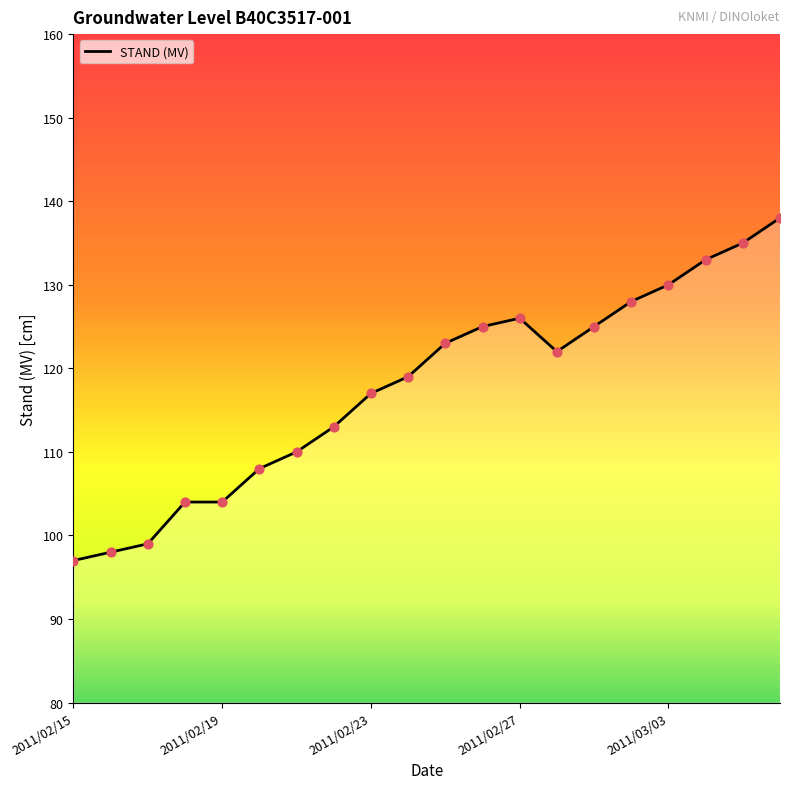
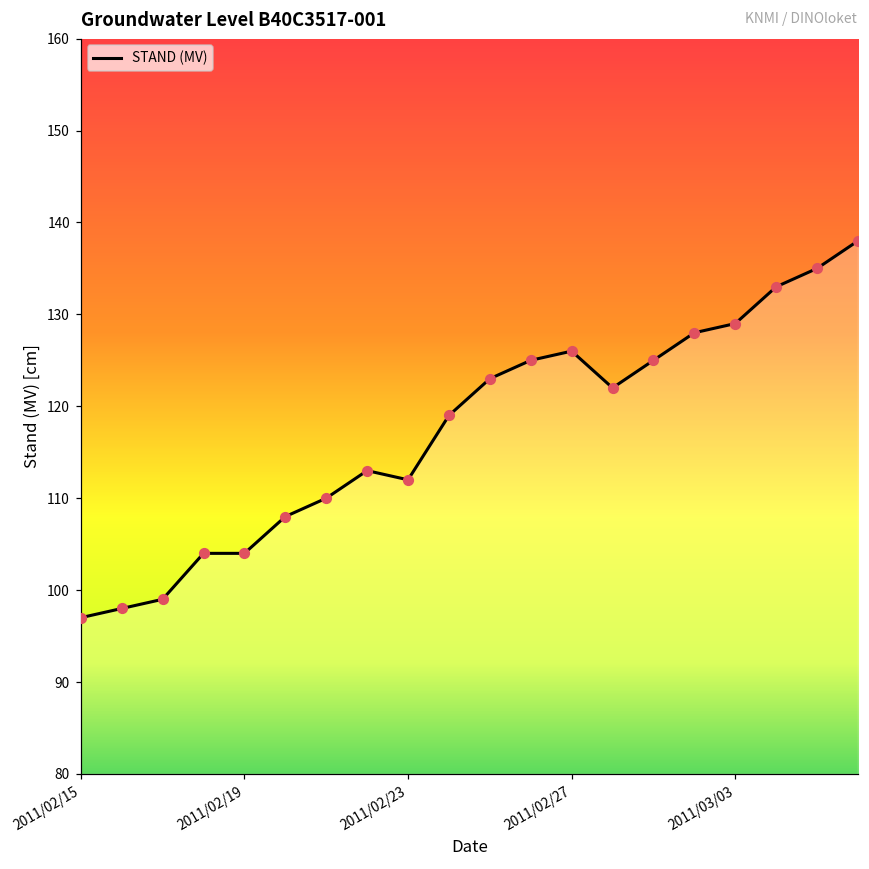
2011/02/23: 117 -> 112
2011/03/03: 130 -> 129
